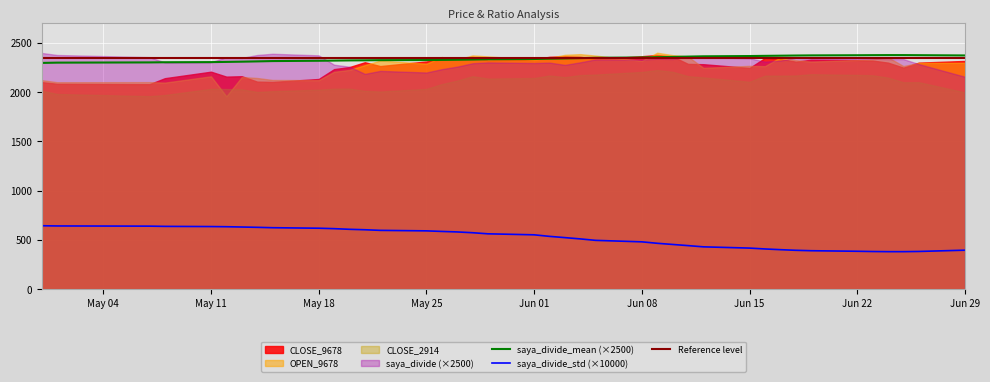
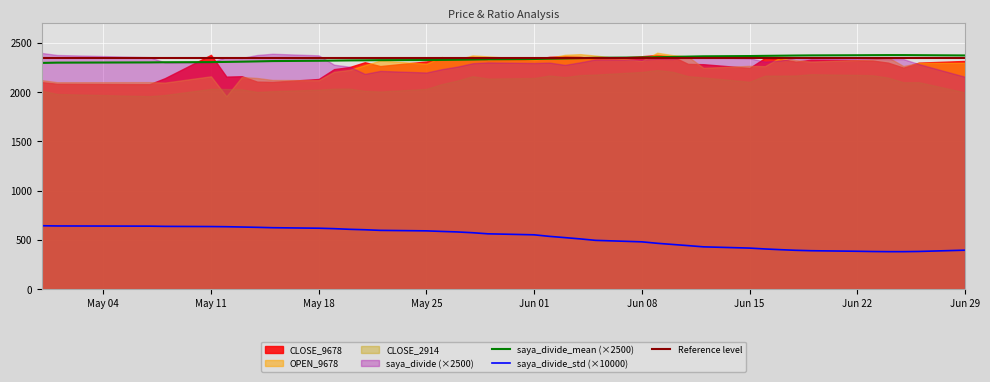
CLOSE_9678, May 11: 2200 -> 2400
